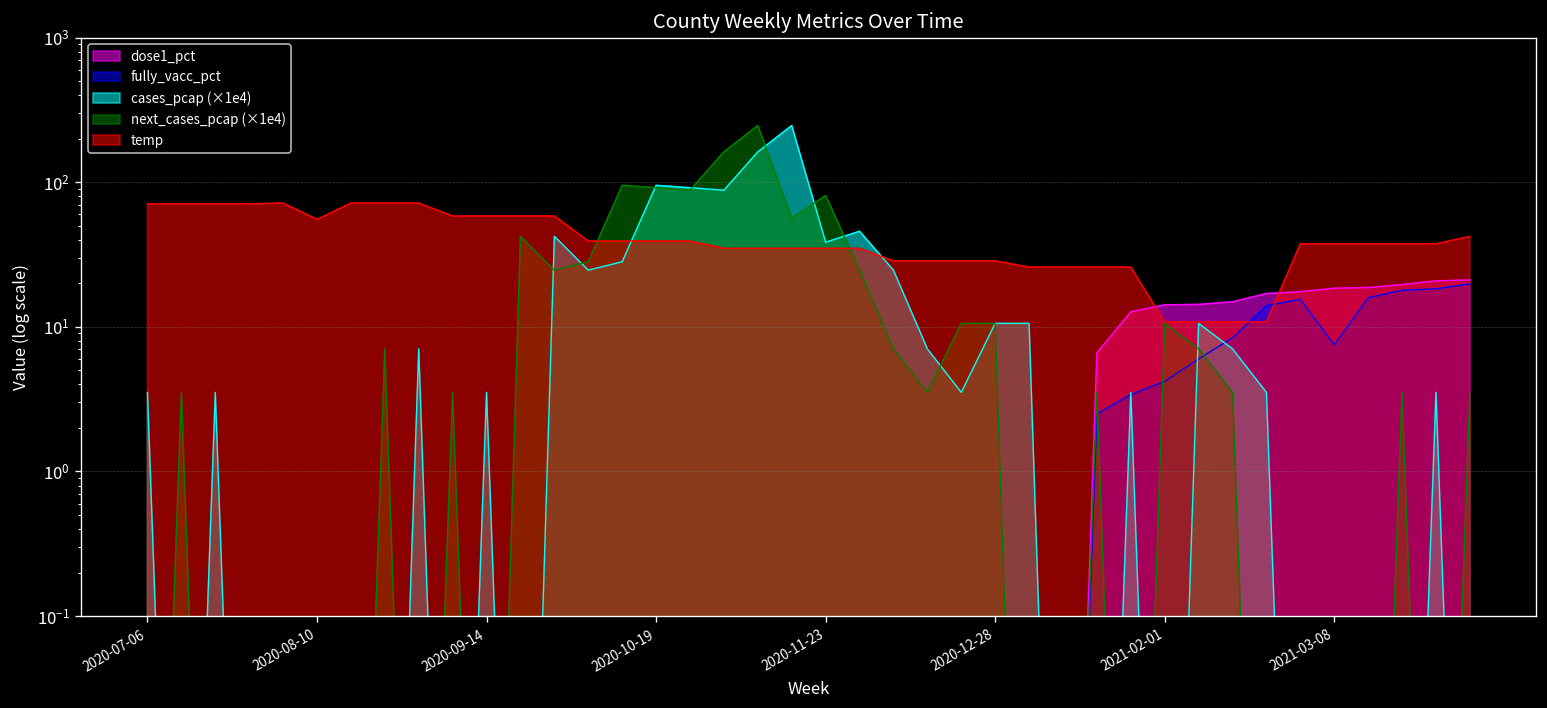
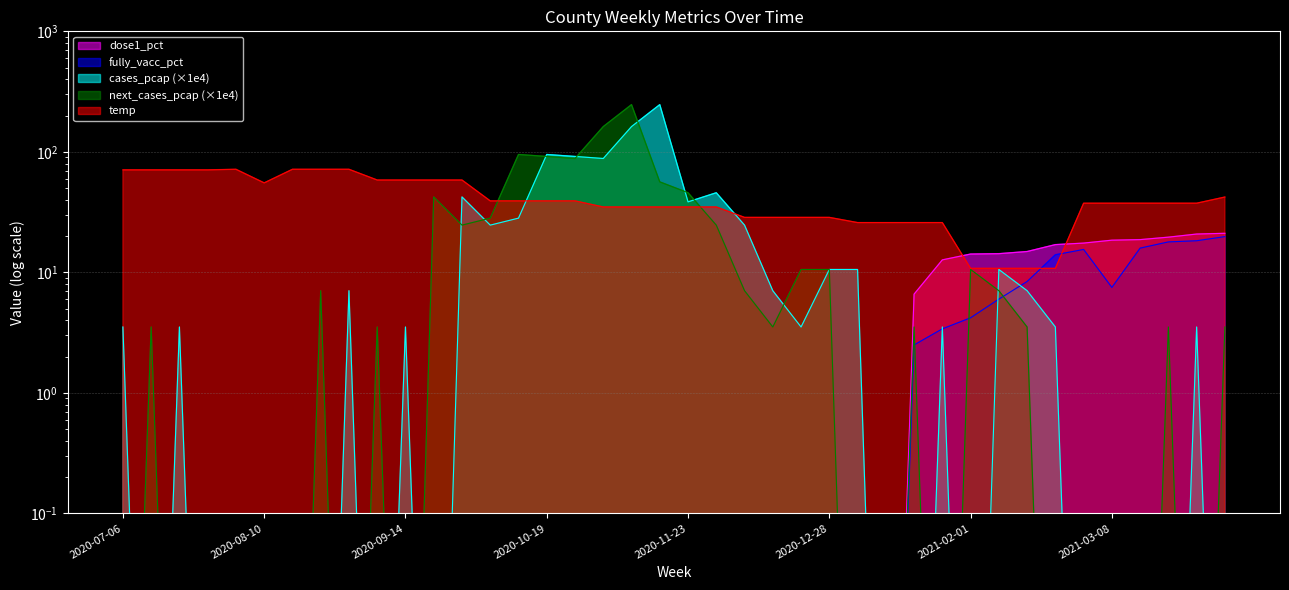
next_cases_pcap (×1e4), 2020-11-23: 80 -> 46
